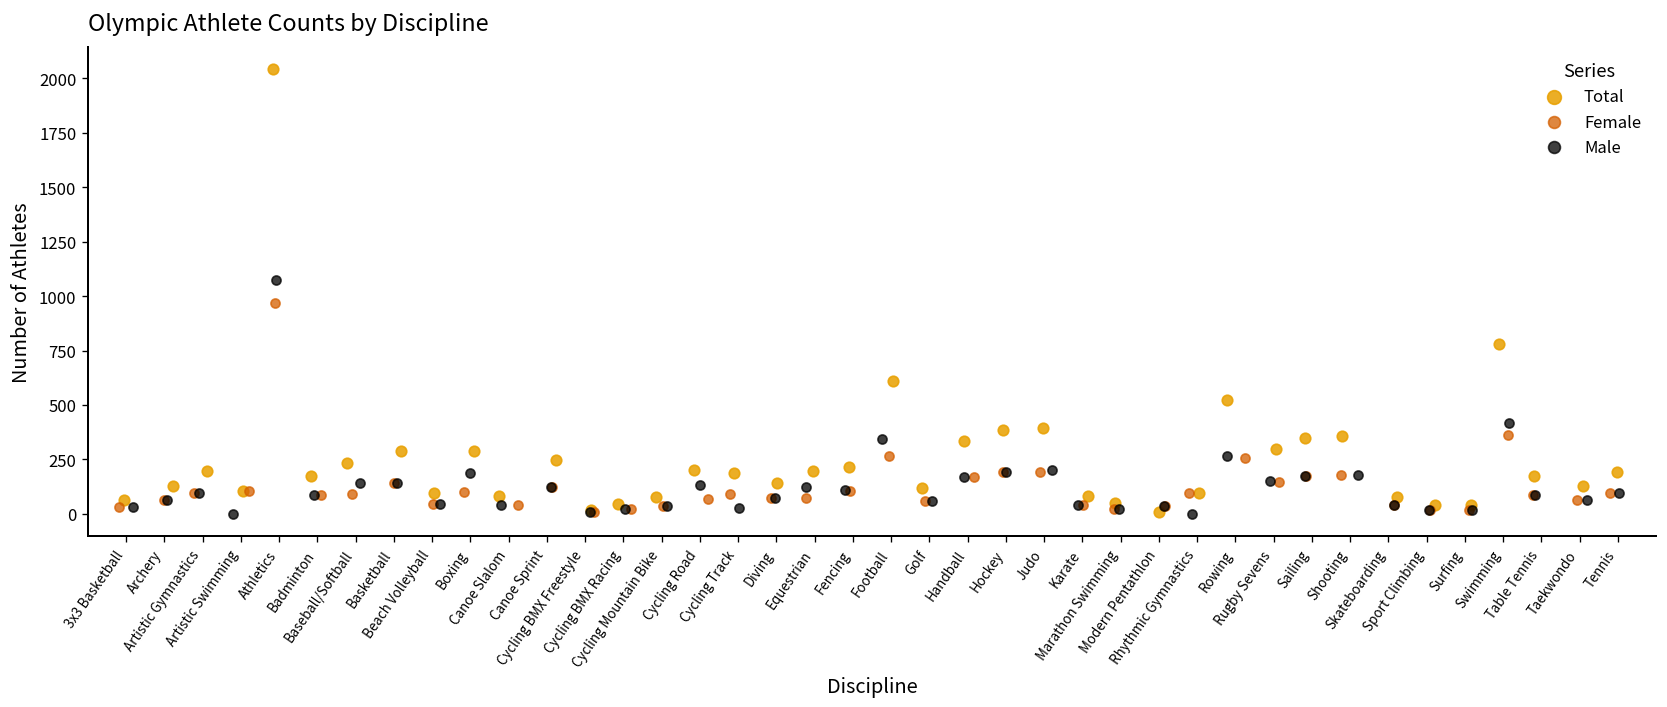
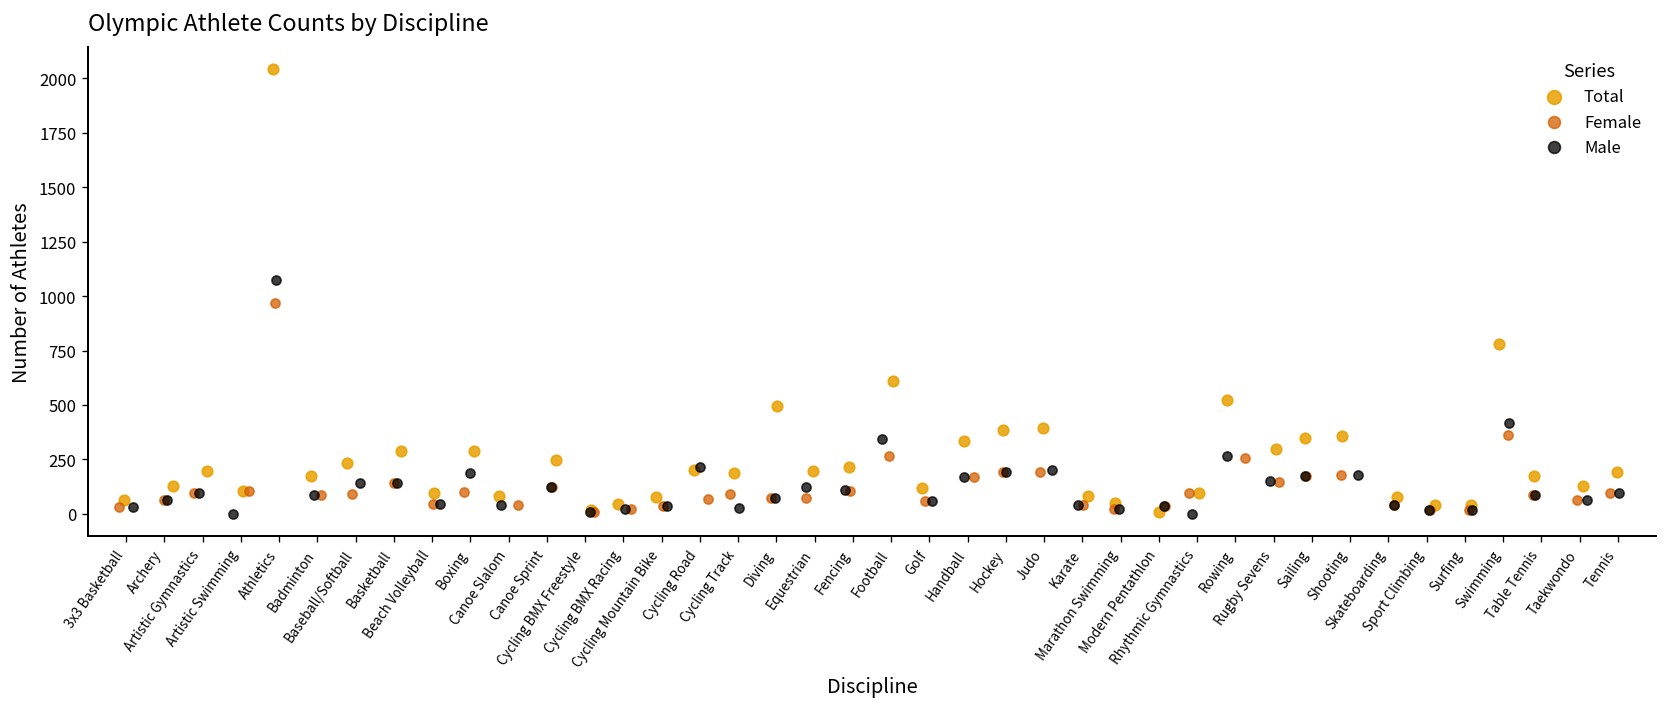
Male, Cycling Road: 130 -> 220
Total, Diving: 140 -> 500
